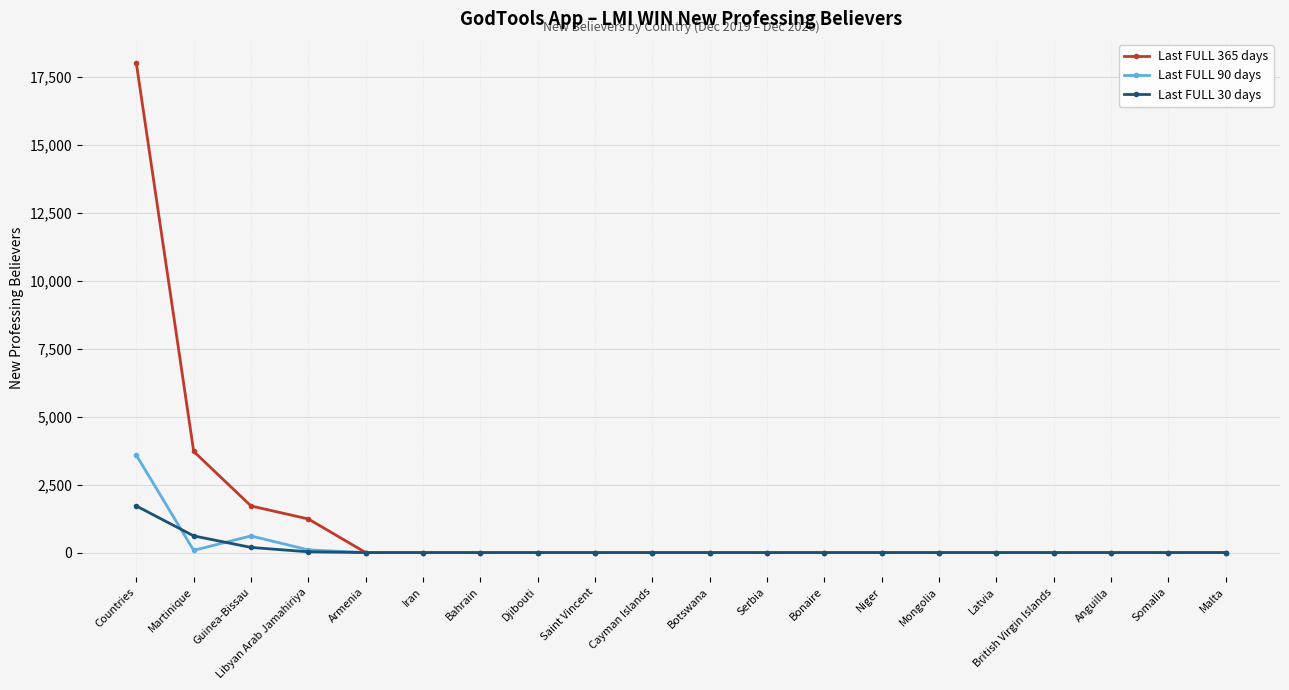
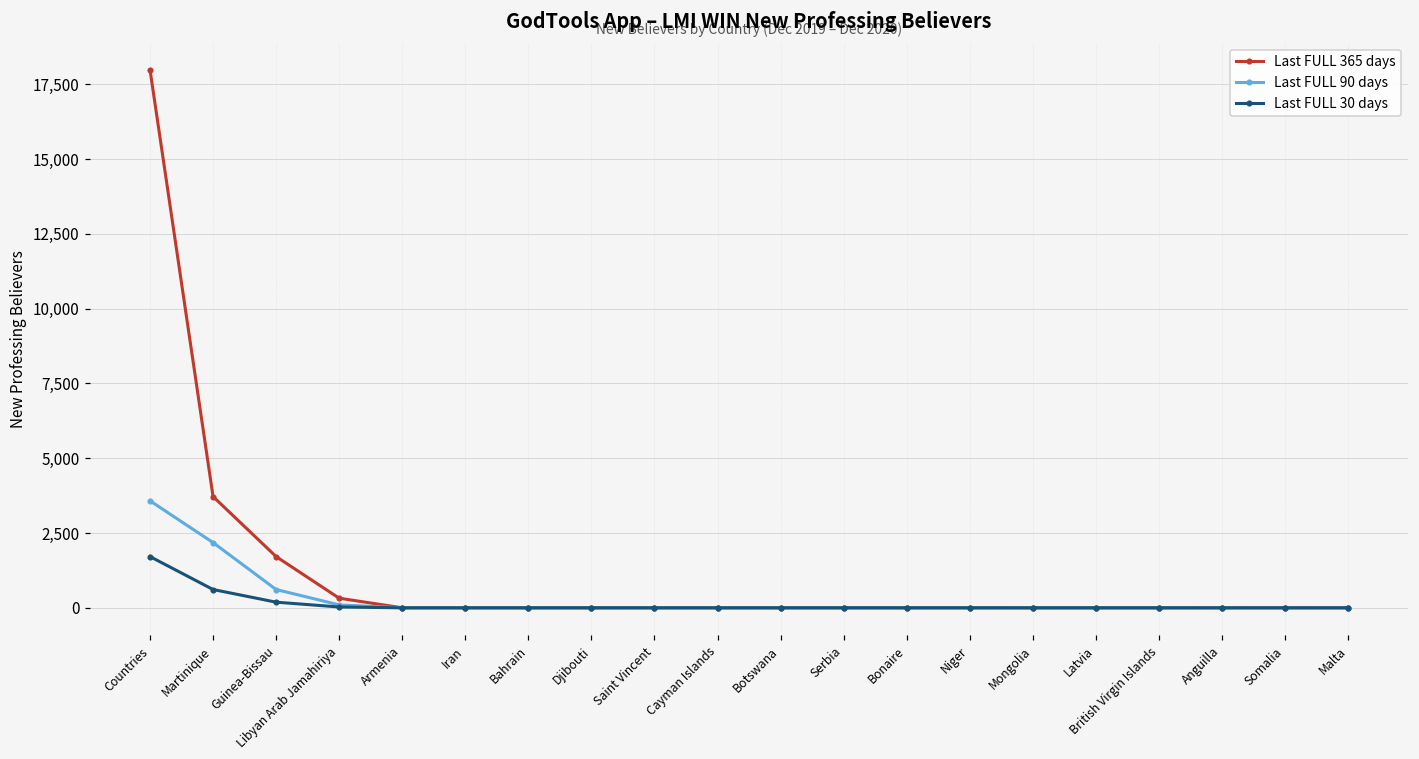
Last FULL 90 days, Martinique: 100 -> 2,200
Last FULL 365 days, Libyan Arab Jamahiriya: 1,200 -> 300
